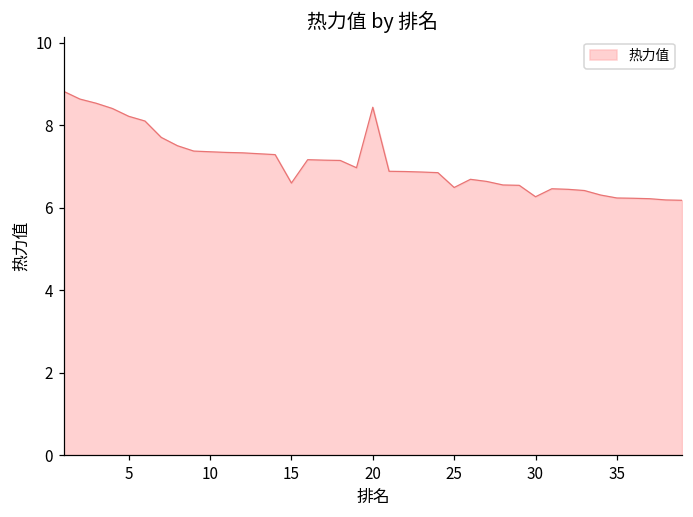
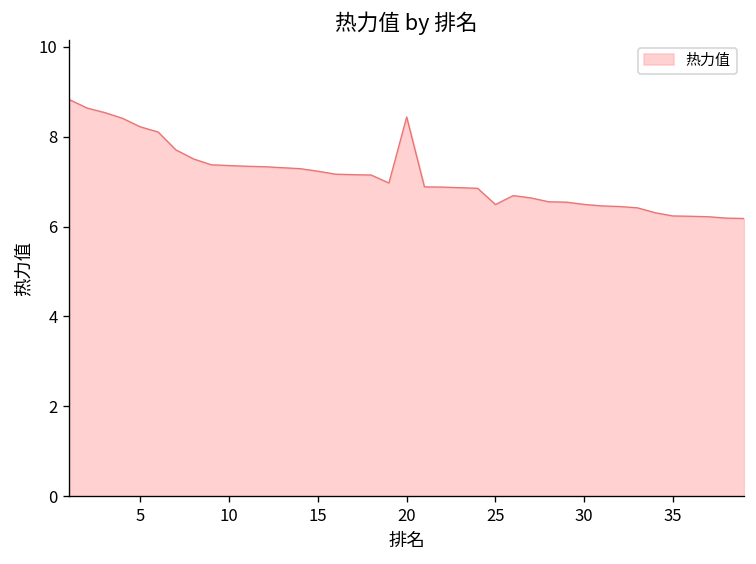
15: 6.6 -> 7.2
30: 6.3 -> 6.5
